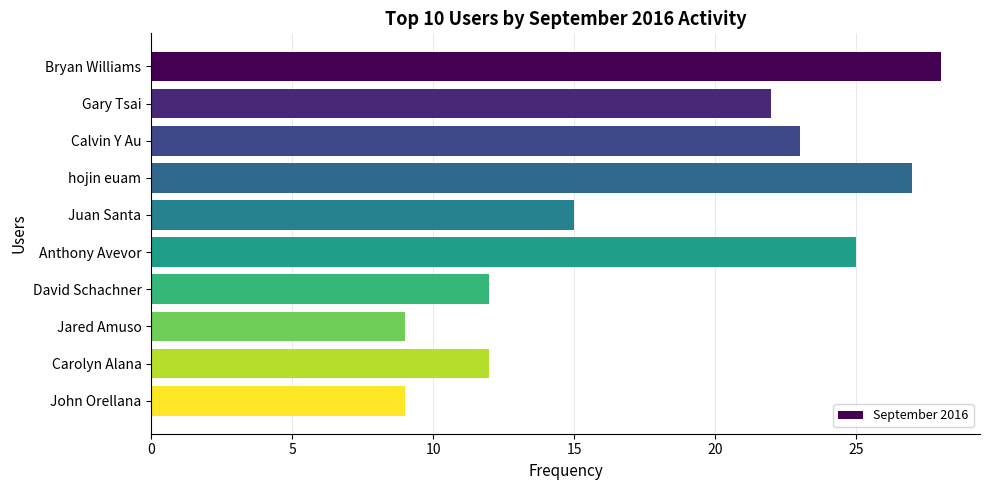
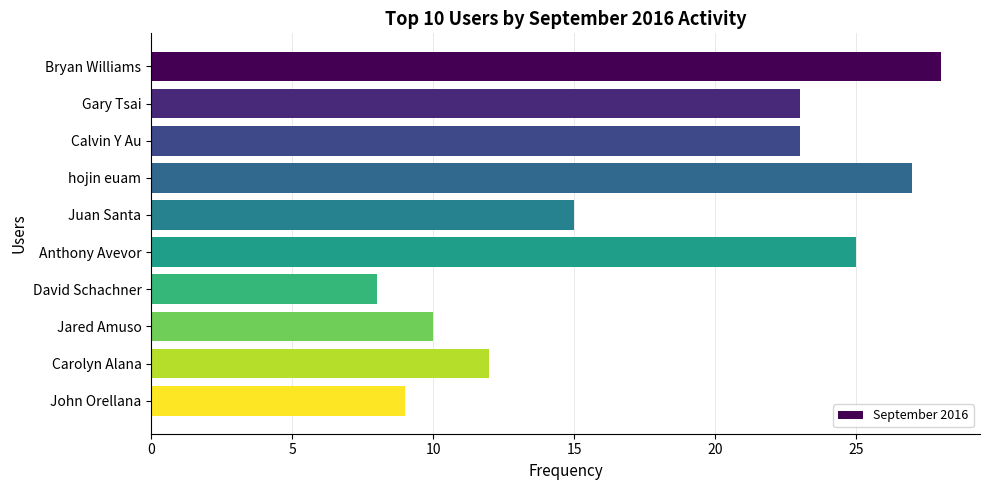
Gary Tsai: 22 -> 23
David Schachner: 12 -> 8
Jared Amuso: 9 -> 10
